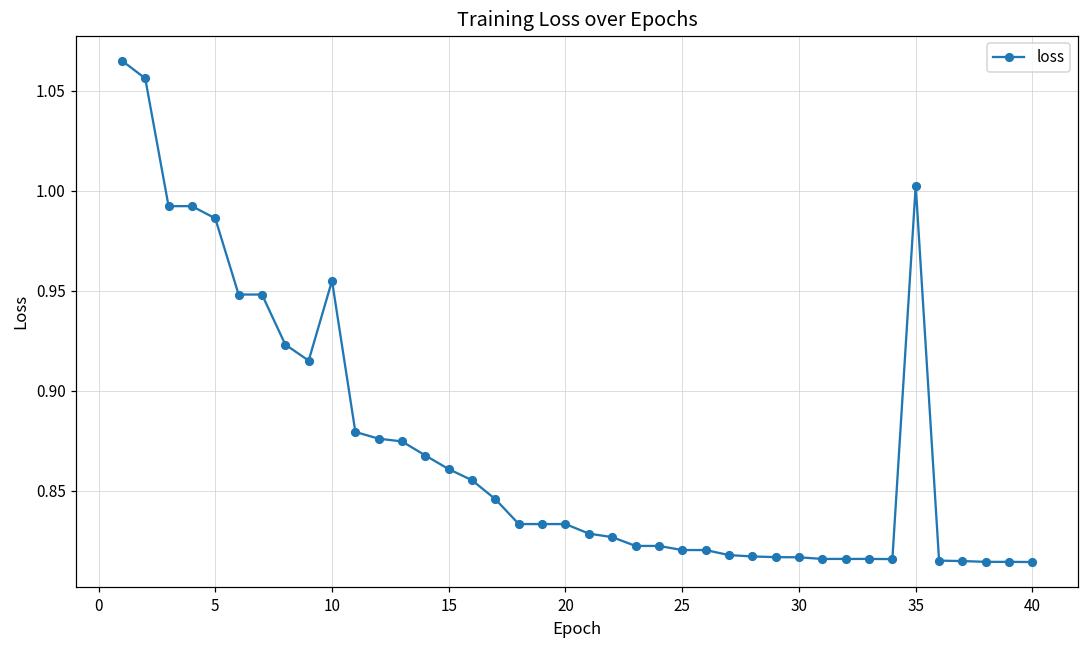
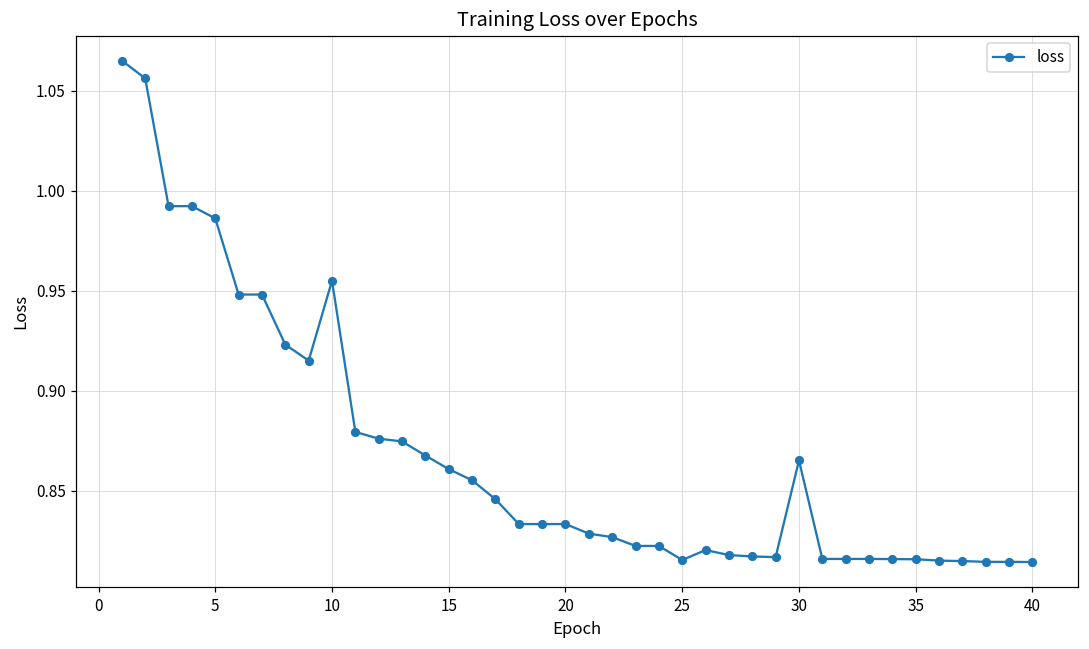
25: 0.820 -> 0.815
30: 0.817 -> 0.865
35: 1.003 -> 0.816
